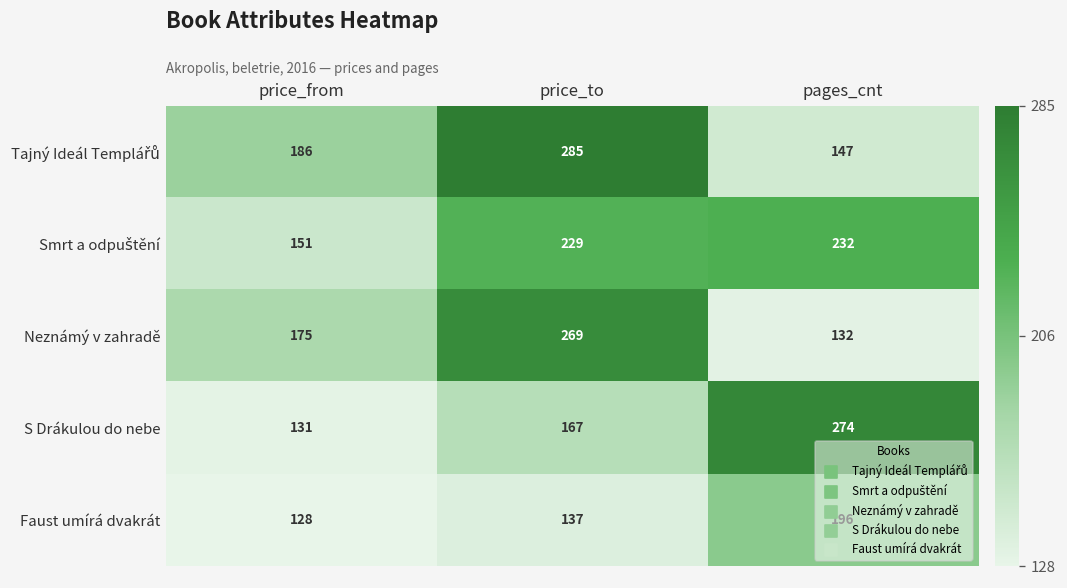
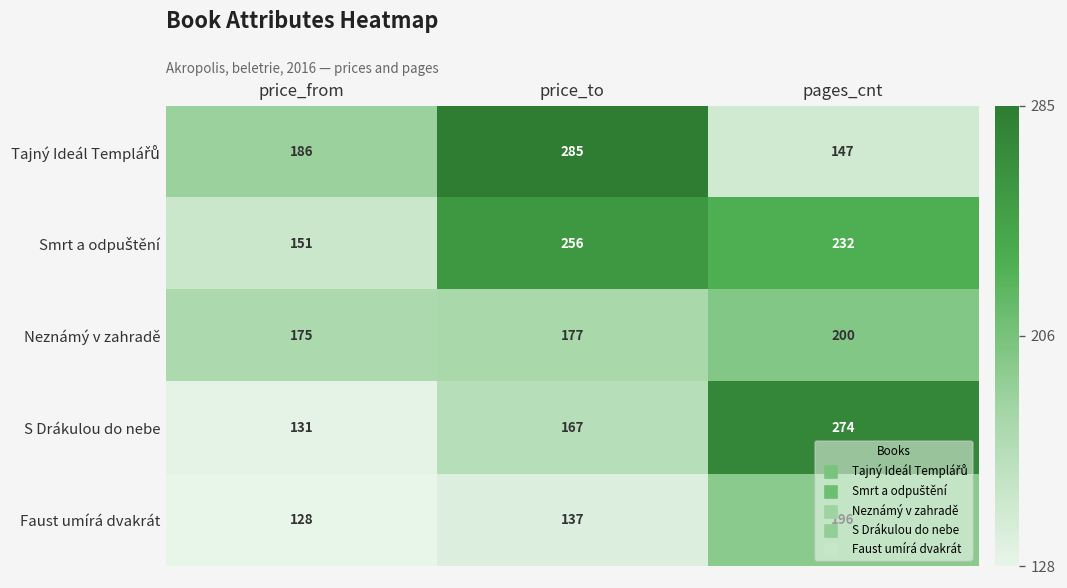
Smrt a odpuštění, price_to: 229 -> 256
Neznámý v zahradě, price_to: 269 -> 177
Neznámý v zahradě, pages_cnt: 132 -> 200
